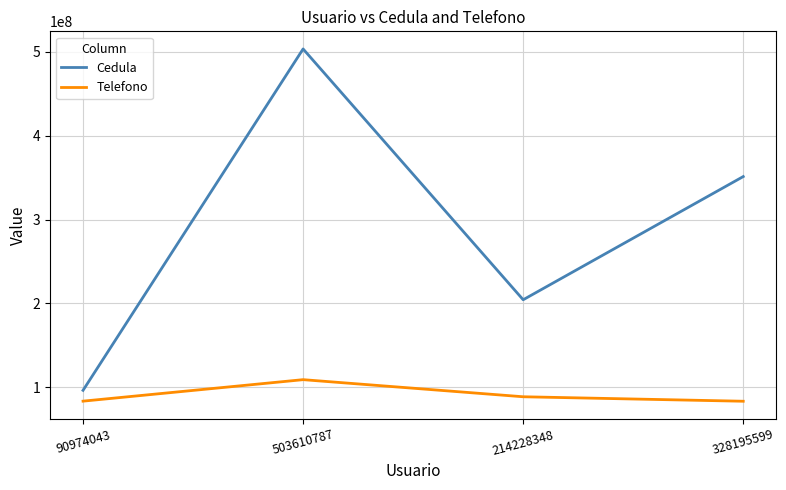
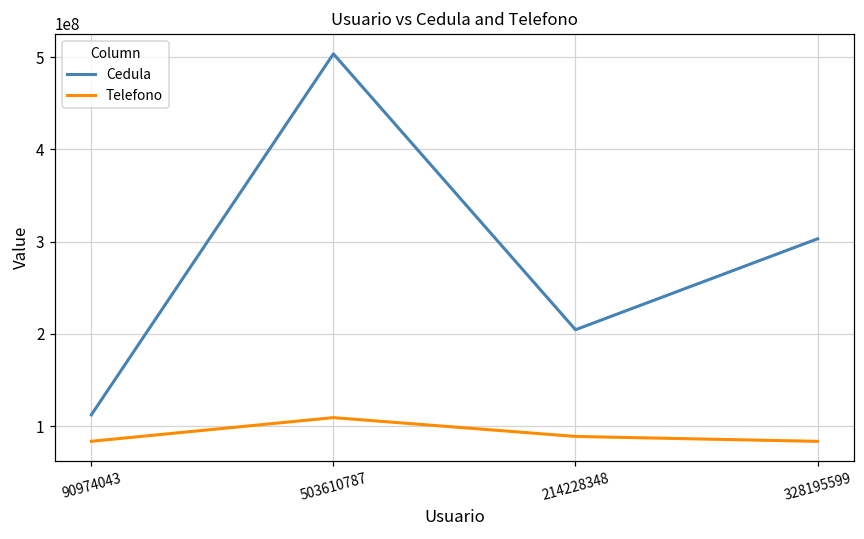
Cedula, 90974043: 100000000 -> 110000000
Cedula, 328195599: 350000000 -> 300000000
